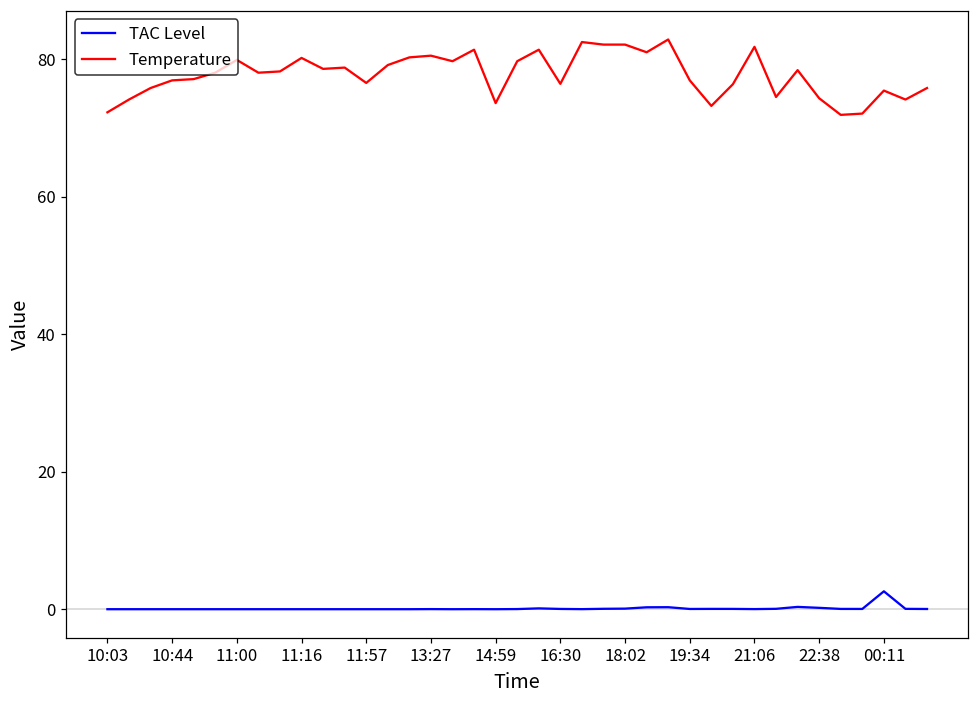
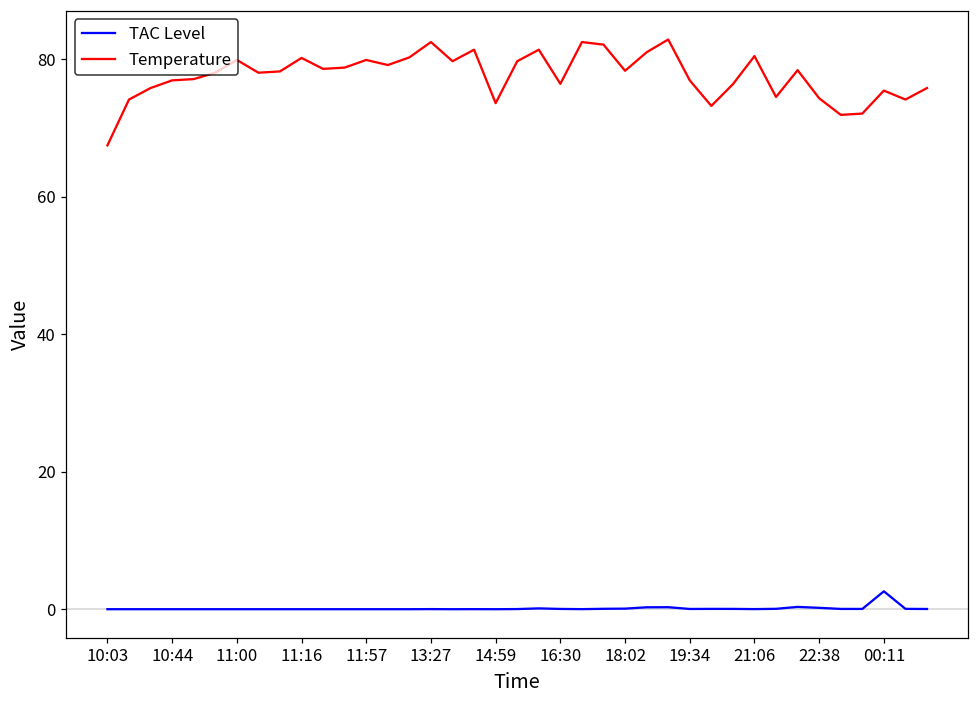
Temperature, 10:03: 72 -> 67
Temperature, 11:57: 77 -> 80
Temperature, 13:27: 81 -> 83
Temperature, 18:02: 82 -> 78
Temperature, 21:06: 82 -> 80
